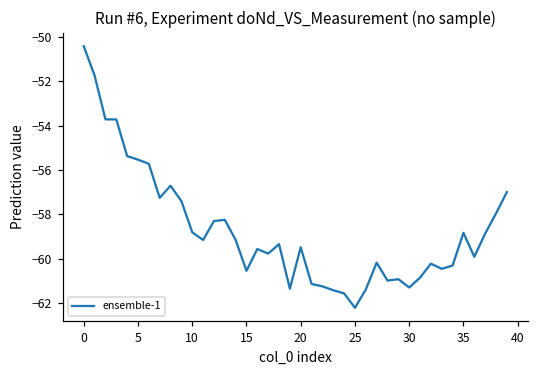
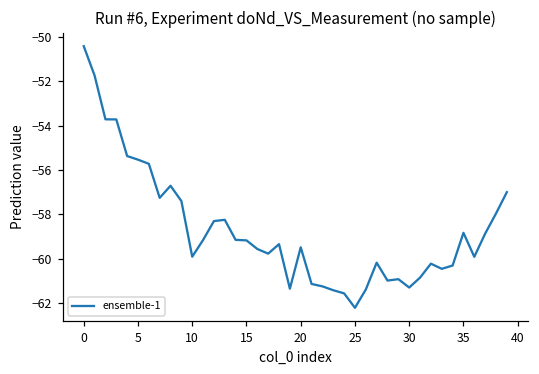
10: -58.8 -> -59.9
15: -60.5 -> -59.2
